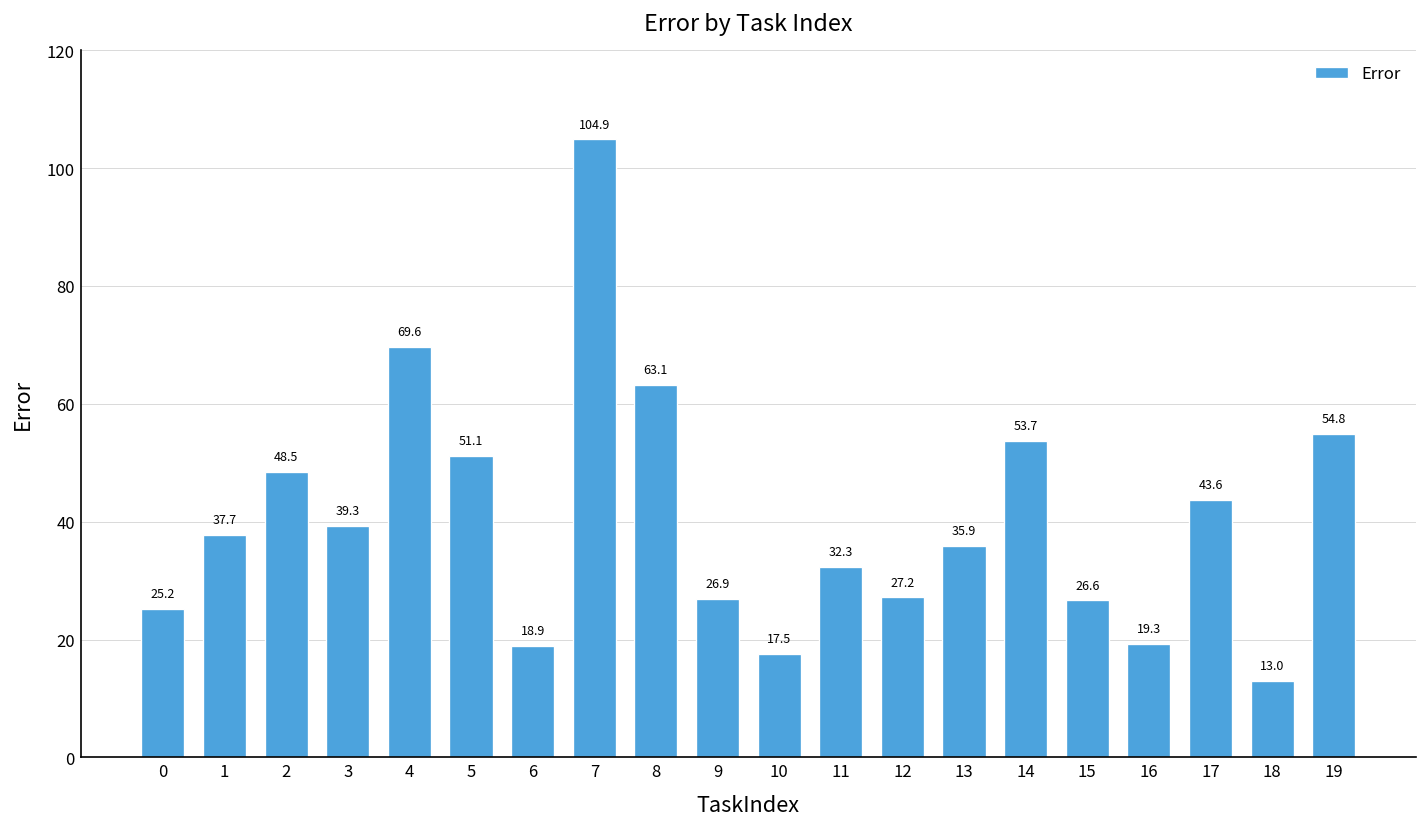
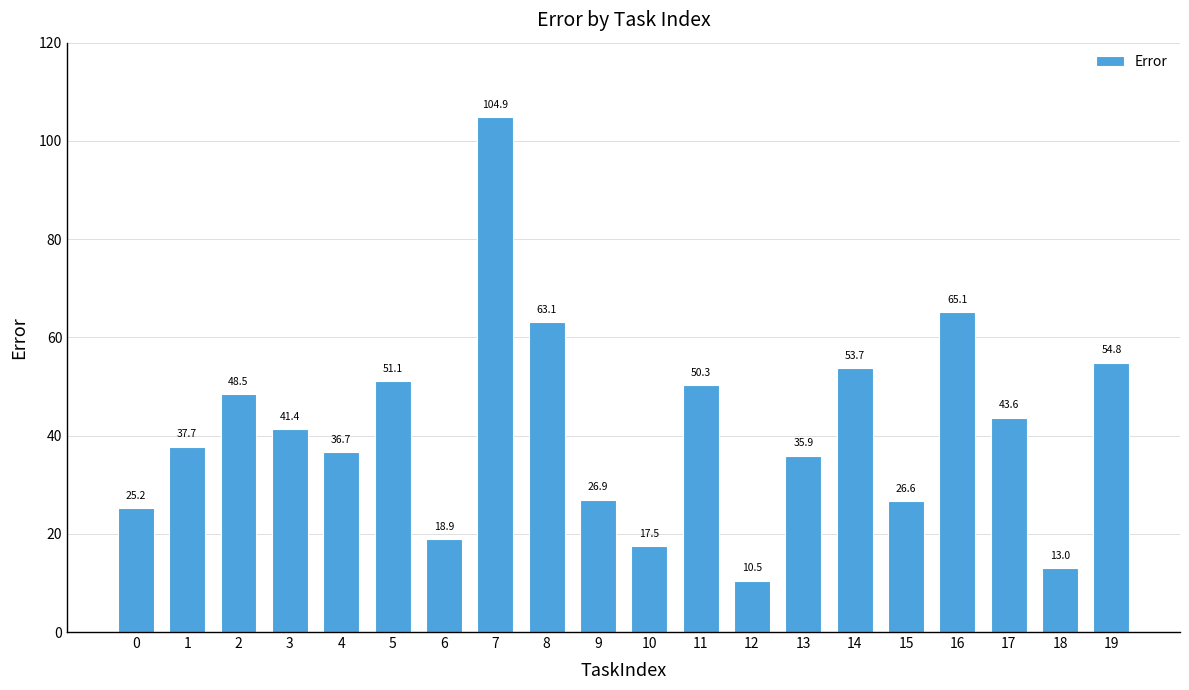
3: 39.3 -> 41.4
4: 69.6 -> 36.7
11: 32.3 -> 50.3
12: 27.2 -> 10.5
16: 19.3 -> 65.1
